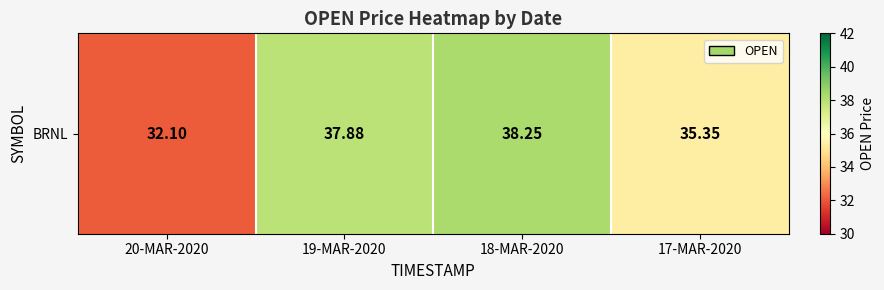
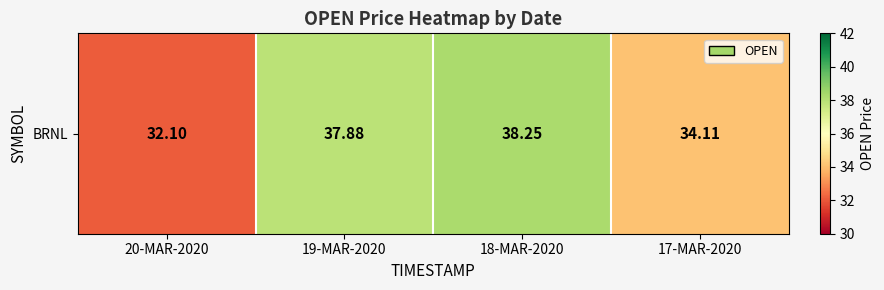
BRNL, 17-MAR-2020: 35.35 -> 34.11
